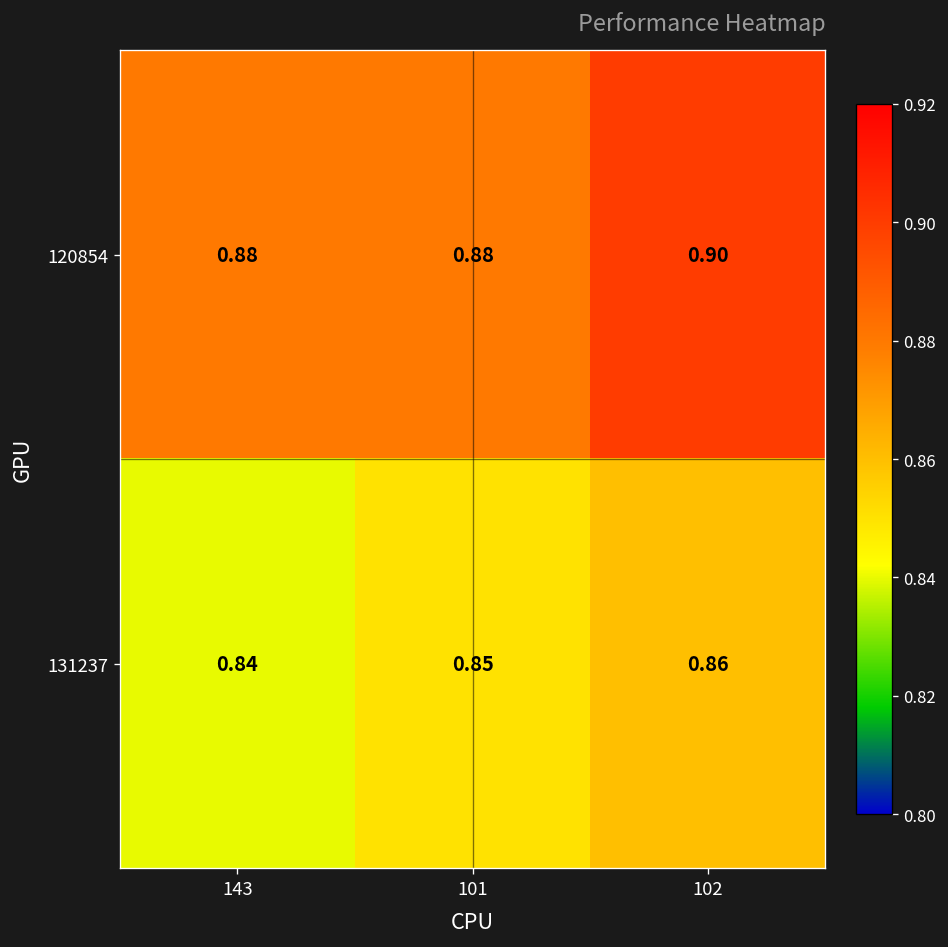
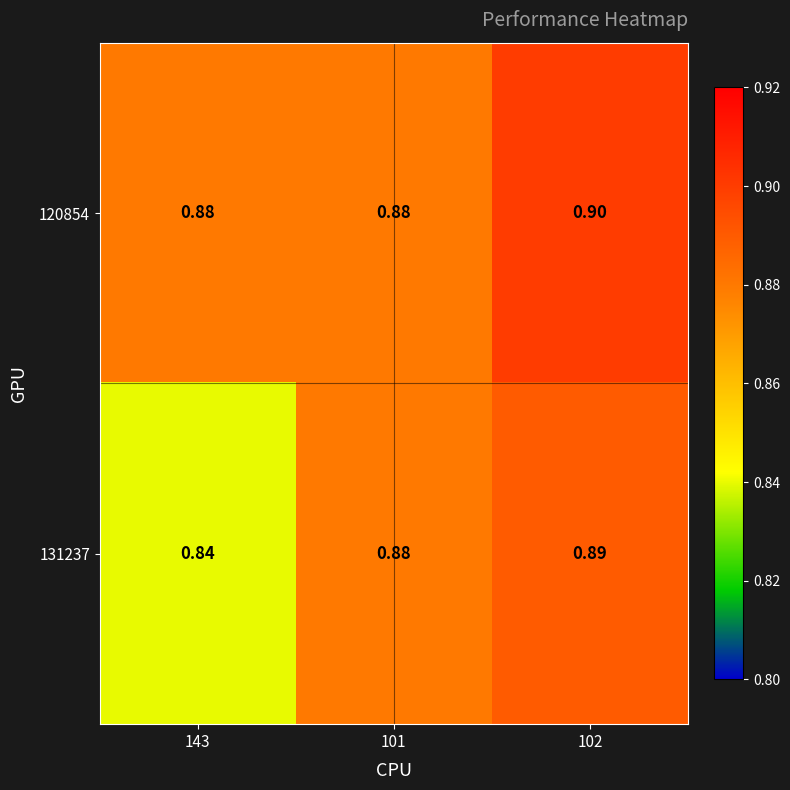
131237, 101: 0.85 -> 0.88
131237, 102: 0.86 -> 0.89
